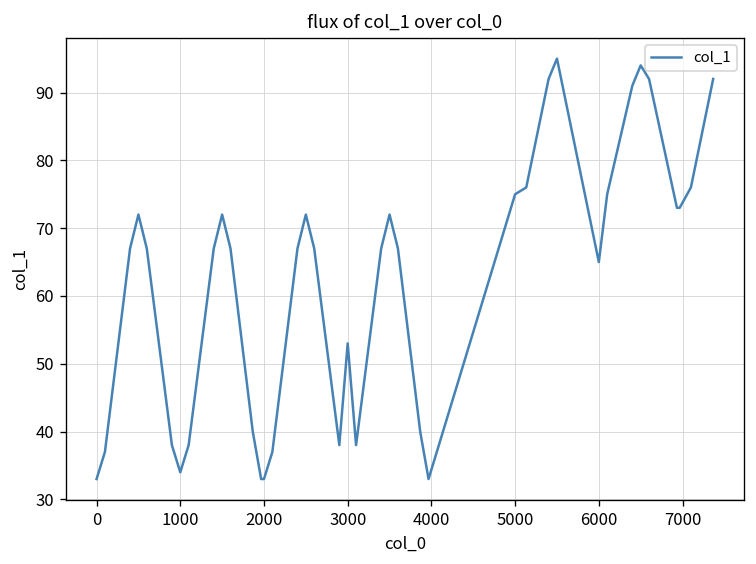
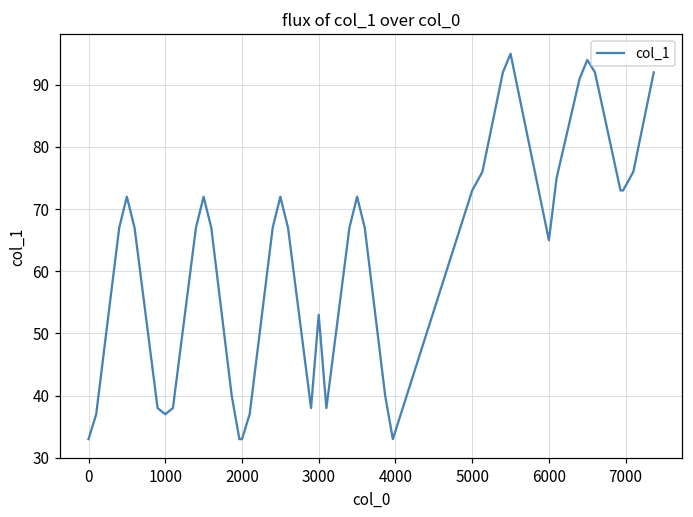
1000: 34 -> 37
5000: 75 -> 73
